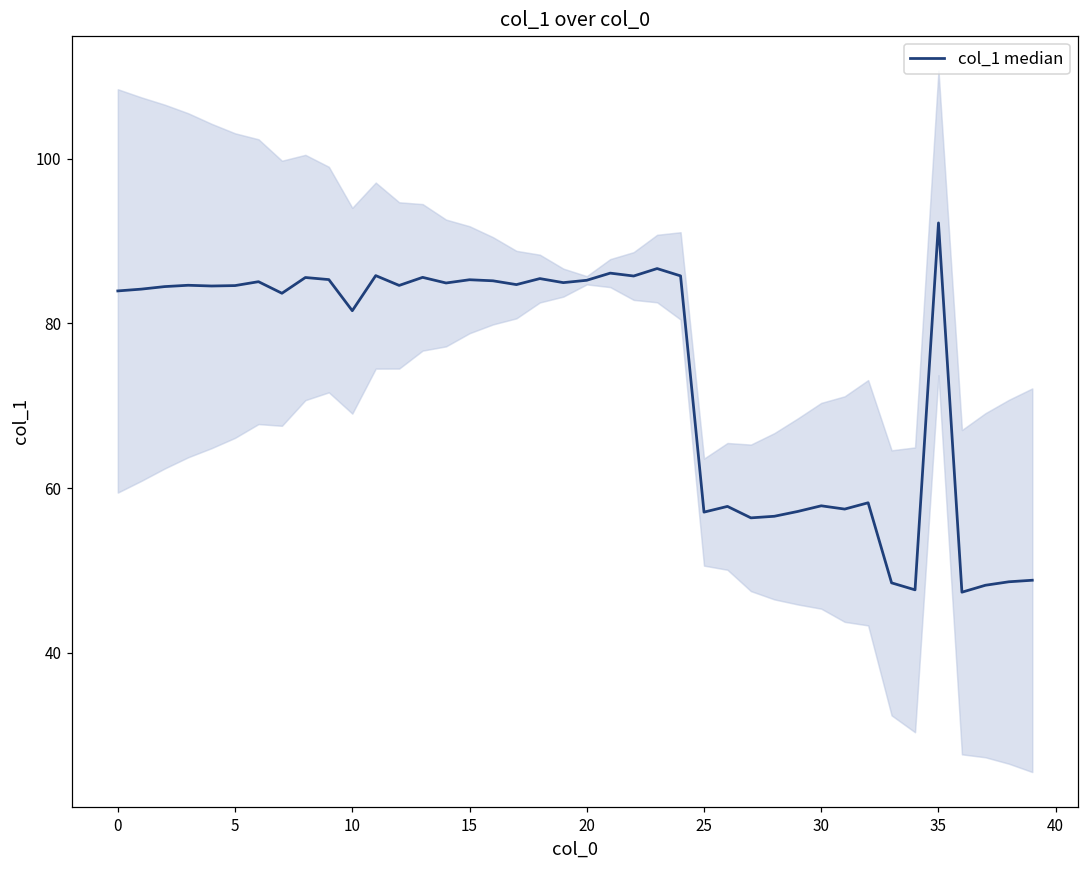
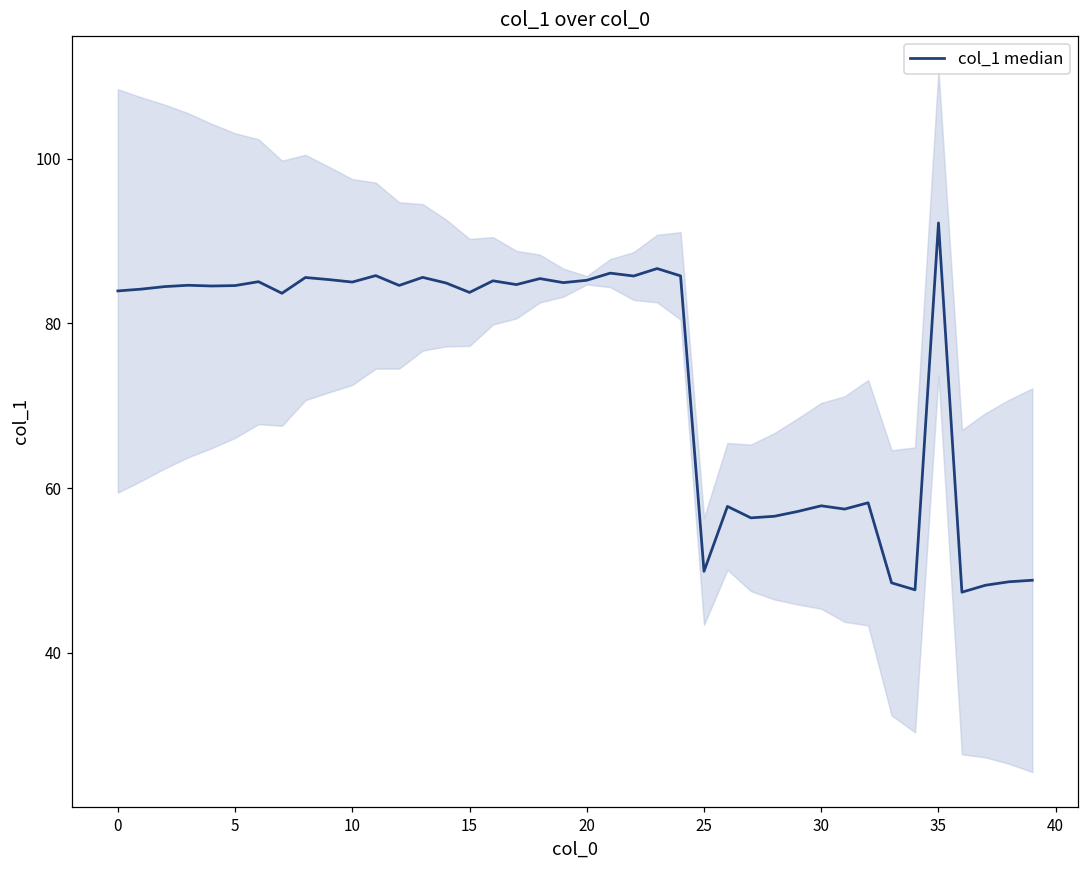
col_1 median, 10: 82 -> 85
col_1 median, 15: 85 -> 84
col_1 median, 25: 57 -> 50
